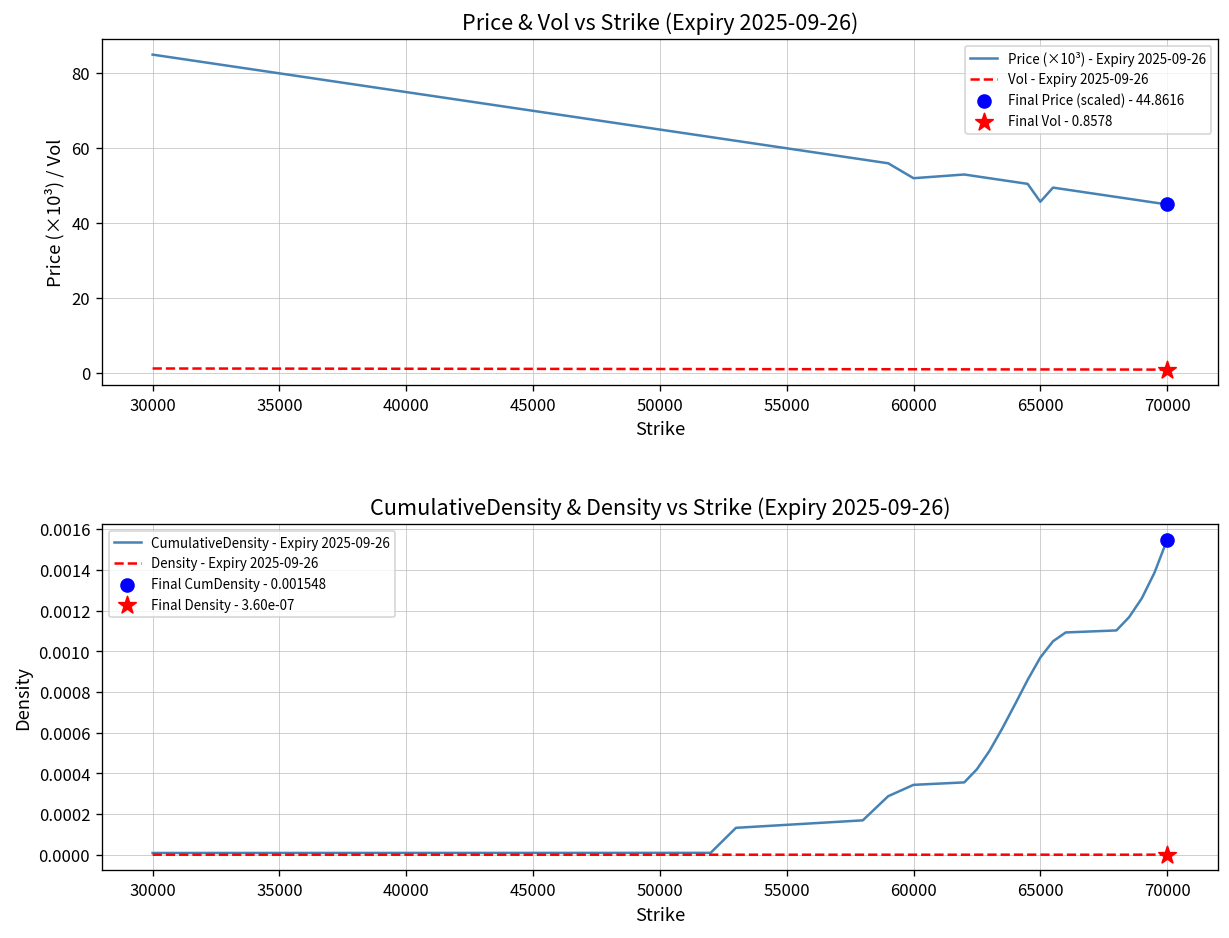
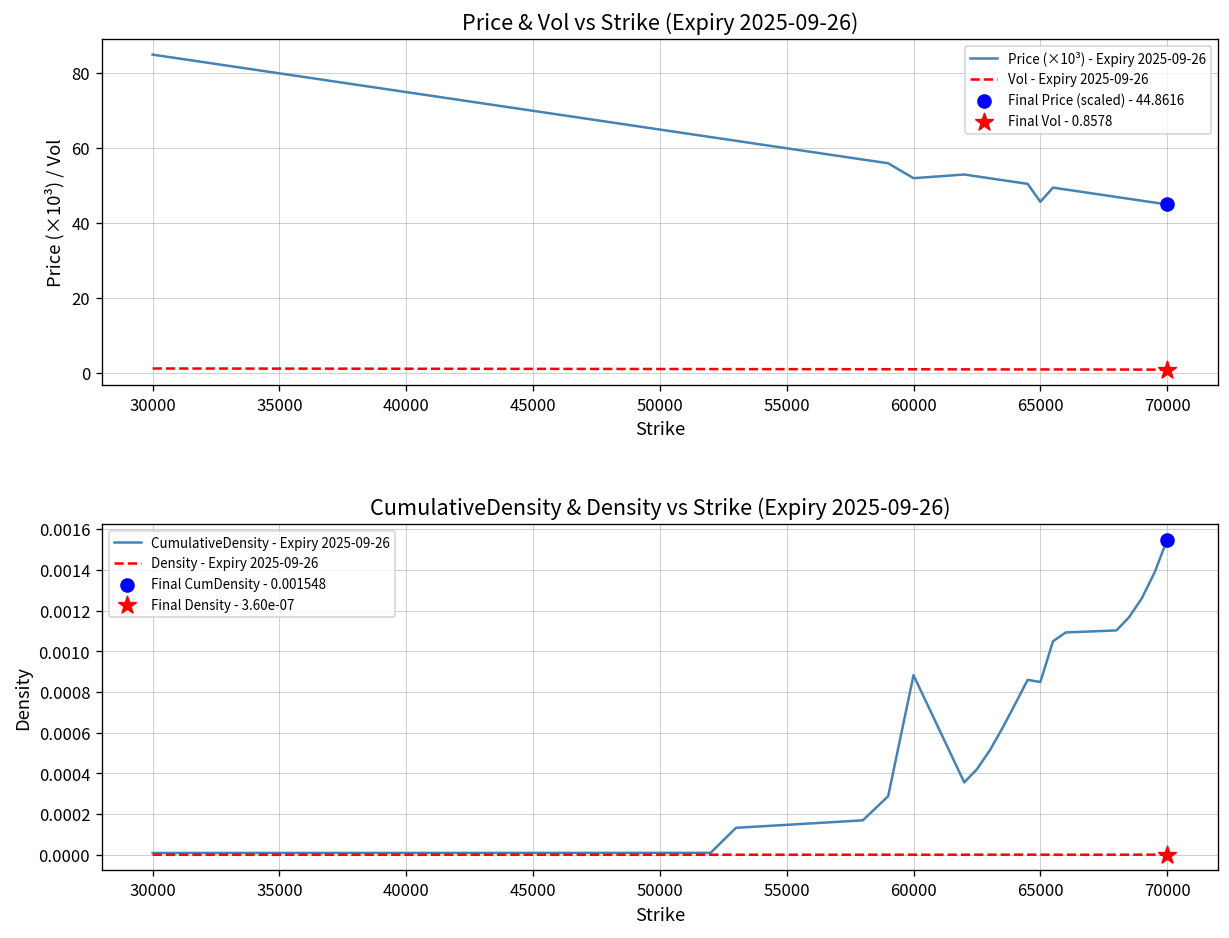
CumulativeDensity & Density vs Strike (Expiry 2025-09-26), CumulativeDensity - Expiry 2025-09-26, 60000: 0.00034 -> 0.00088
CumulativeDensity & Density vs Strike (Expiry 2025-09-26), CumulativeDensity - Expiry 2025-09-26, 65000: 0.00097 -> 0.00085
